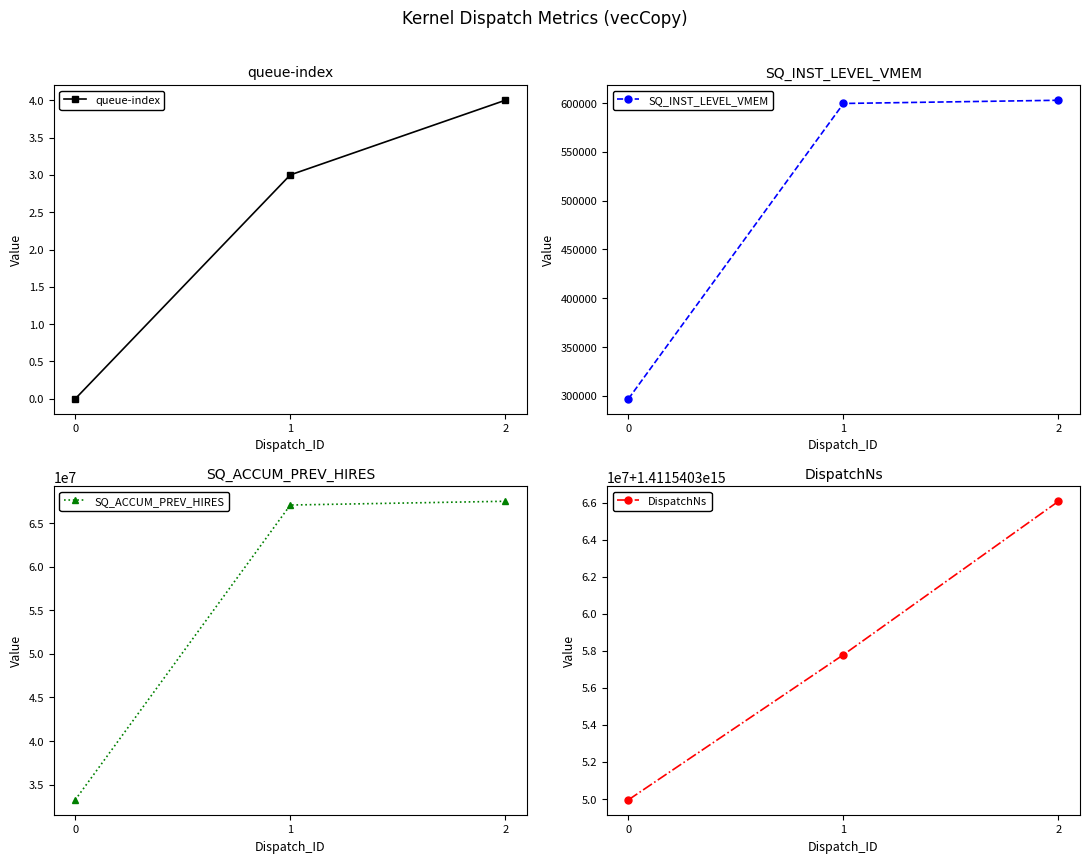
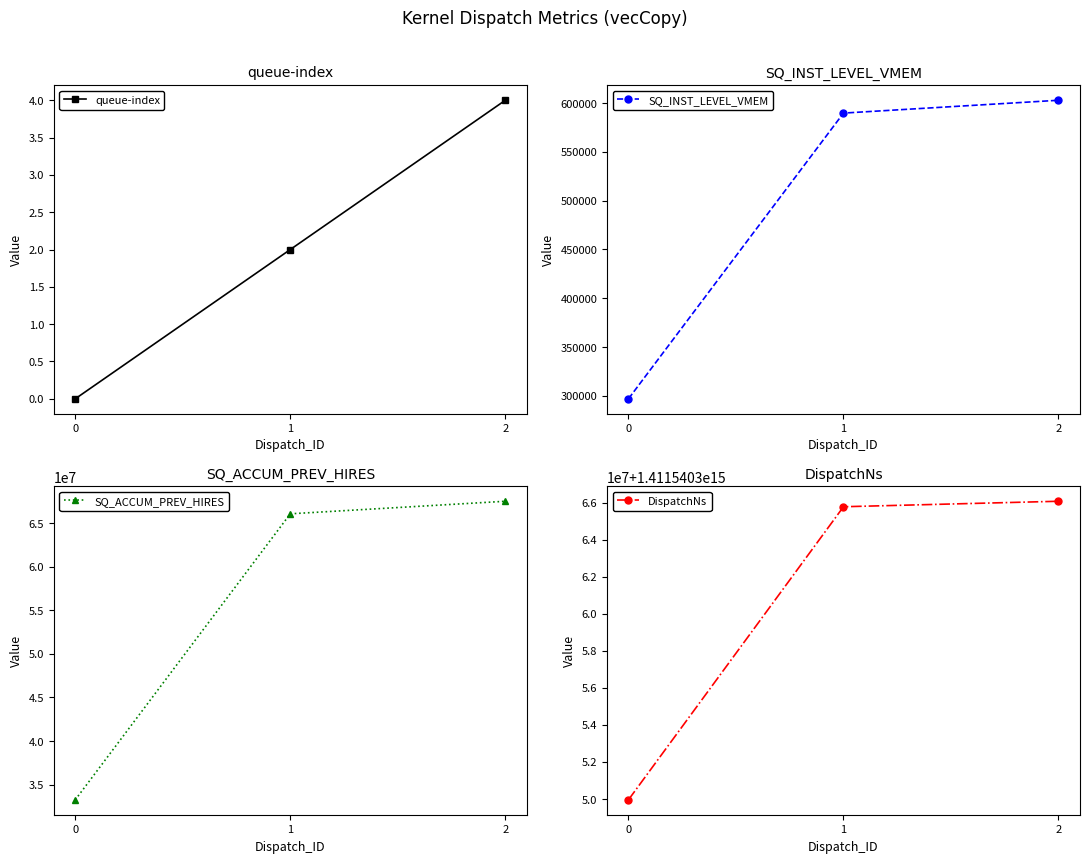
queue-index, 1: 3 -> 2
SQ_INST_LEVEL_VMEM, 1: 600000 -> 590000
SQ_ACCUM_PREV_HIRES, 1: 67000000 -> 66000000
DispatchNs, 1: 1411540357800000 -> 1411540365800000
